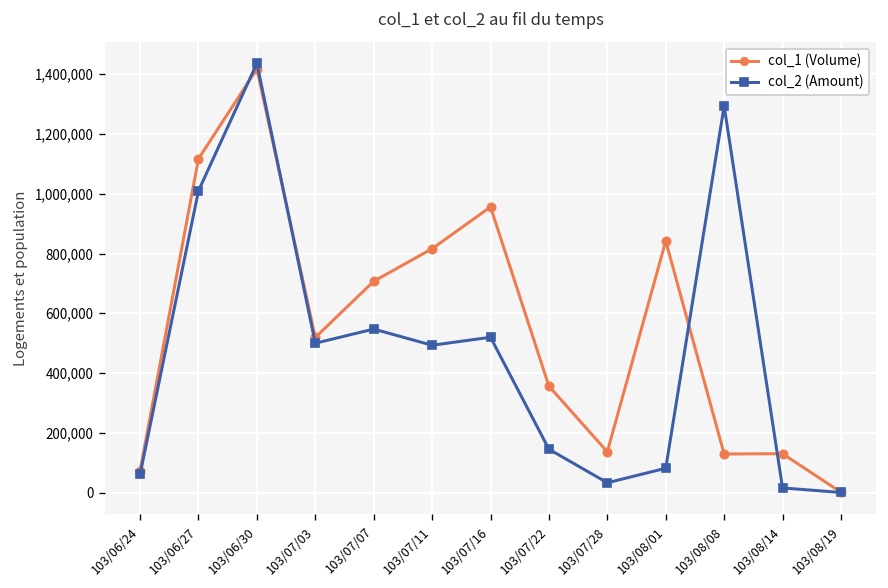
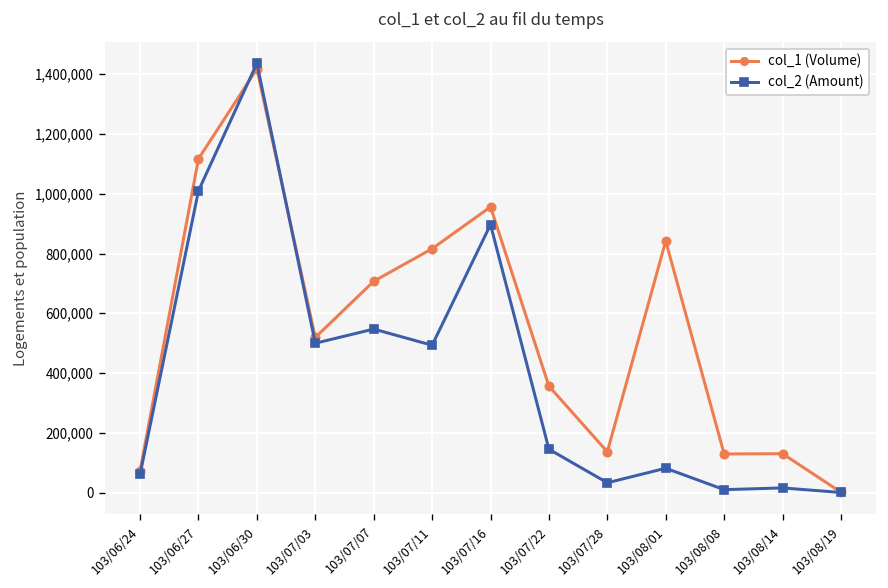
col_2 (Amount), 103/07/16: 520,000 -> 900,000
col_2 (Amount), 103/08/08: 1,290,000 -> 10,000
